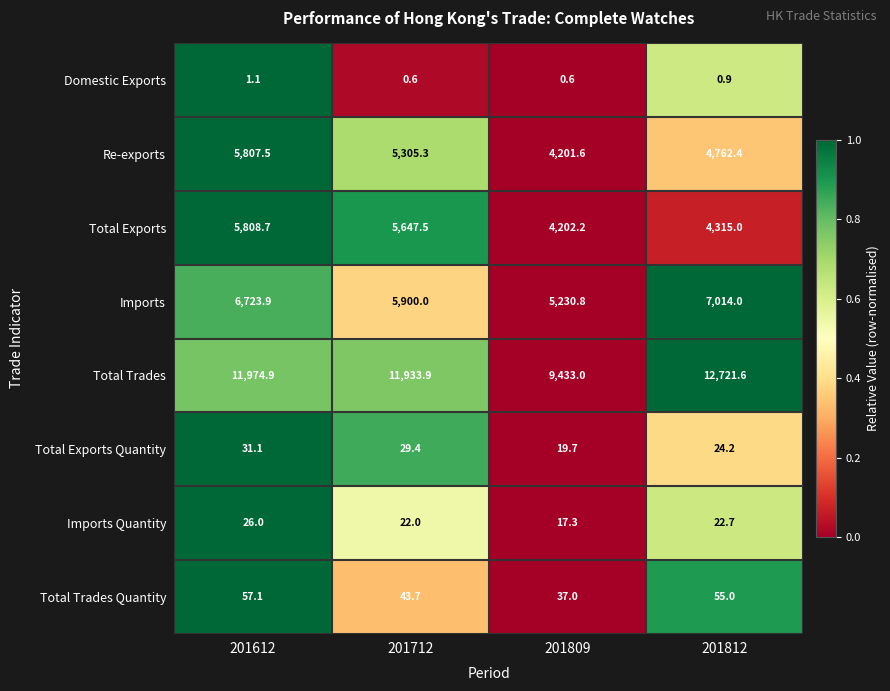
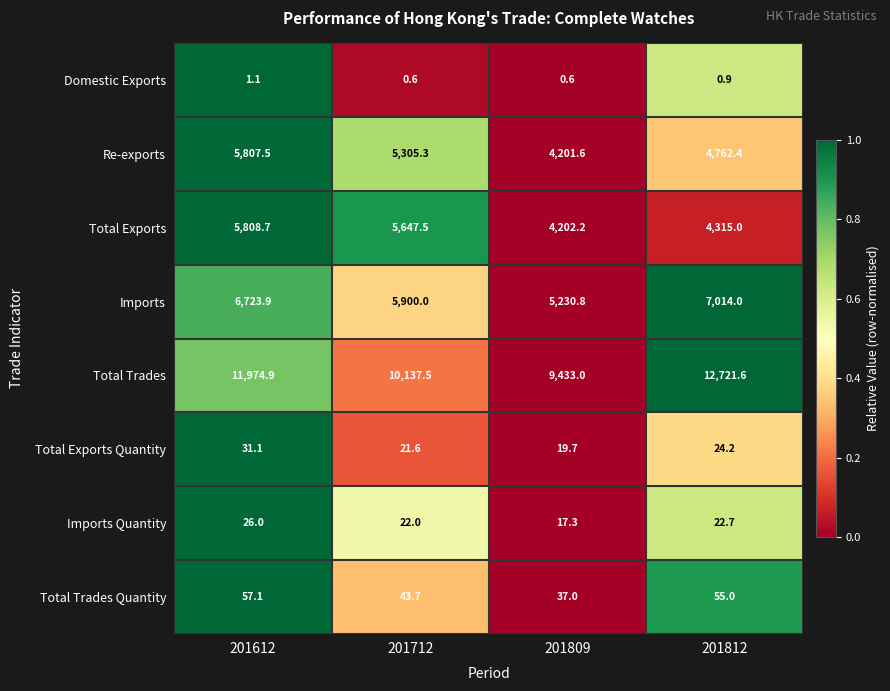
Total Trades, 201712: 11,933.9 -> 10,137.5
Total Exports Quantity, 201712: 29.4 -> 21.6
